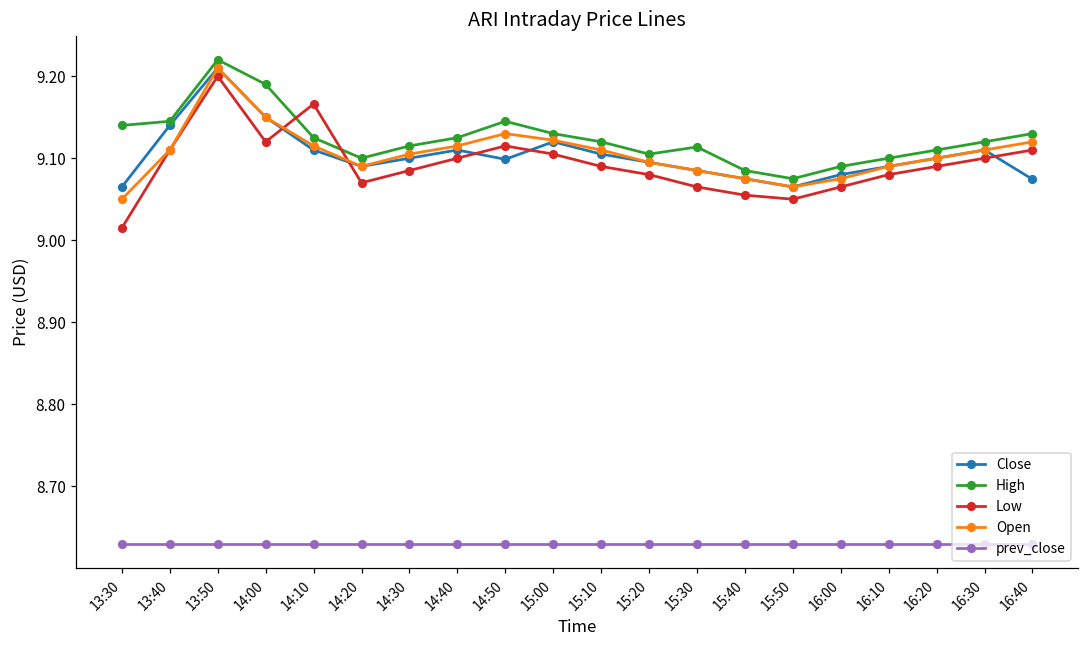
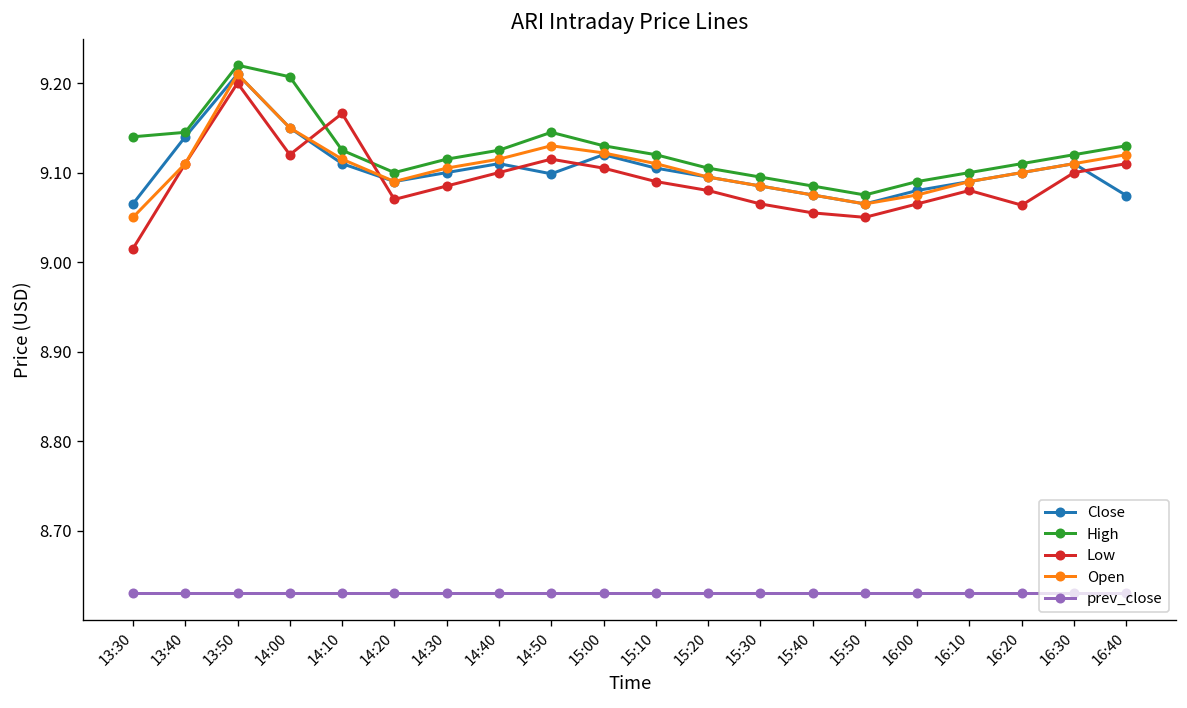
High, 14:00: 9.19 -> 9.21
High, 15:30: 9.11 -> 9.10
Low, 16:20: 9.09 -> 9.06
